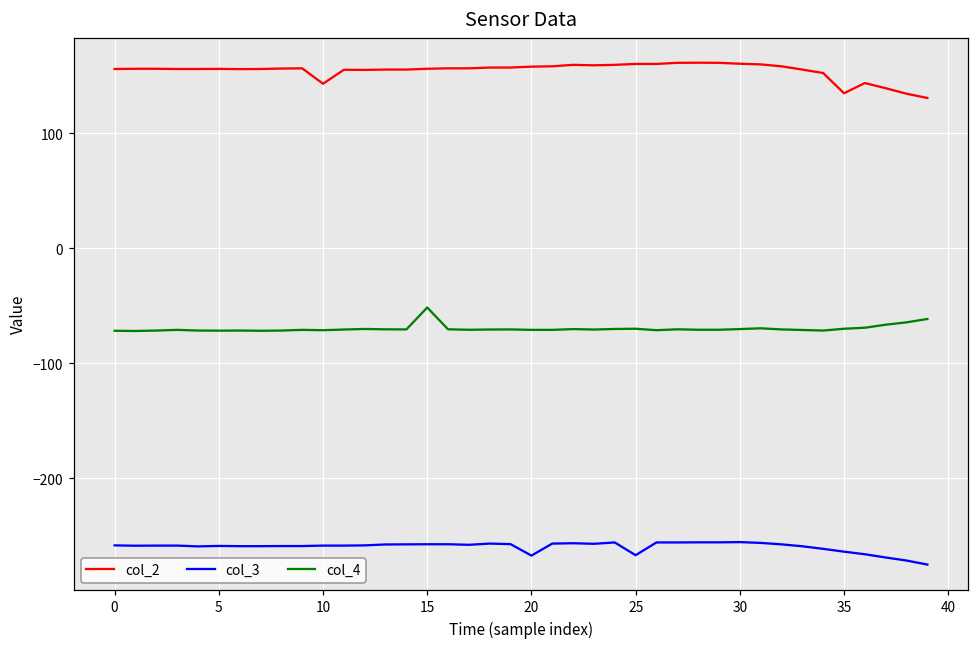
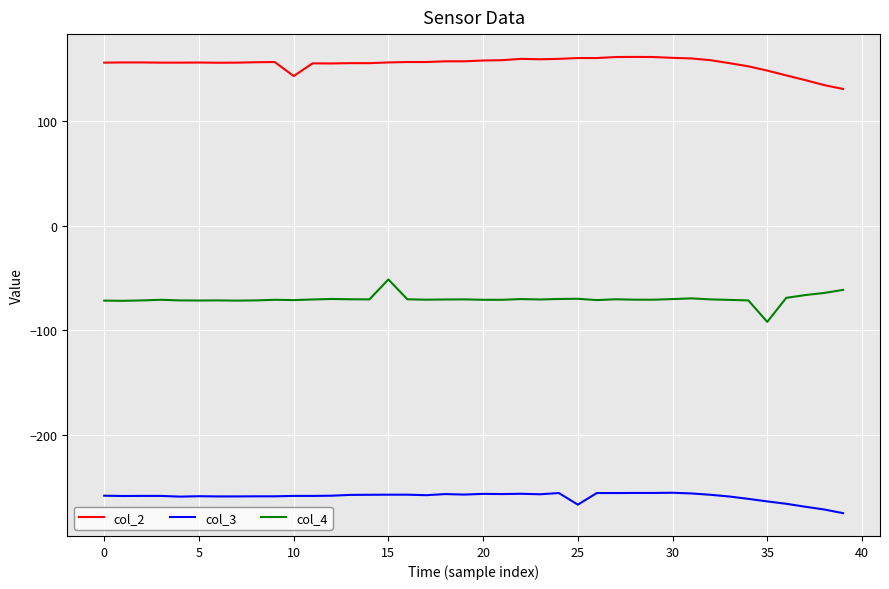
col_3, 20: -267 -> -256
col_2, 35: 135 -> 148
col_4, 35: -70 -> -92
